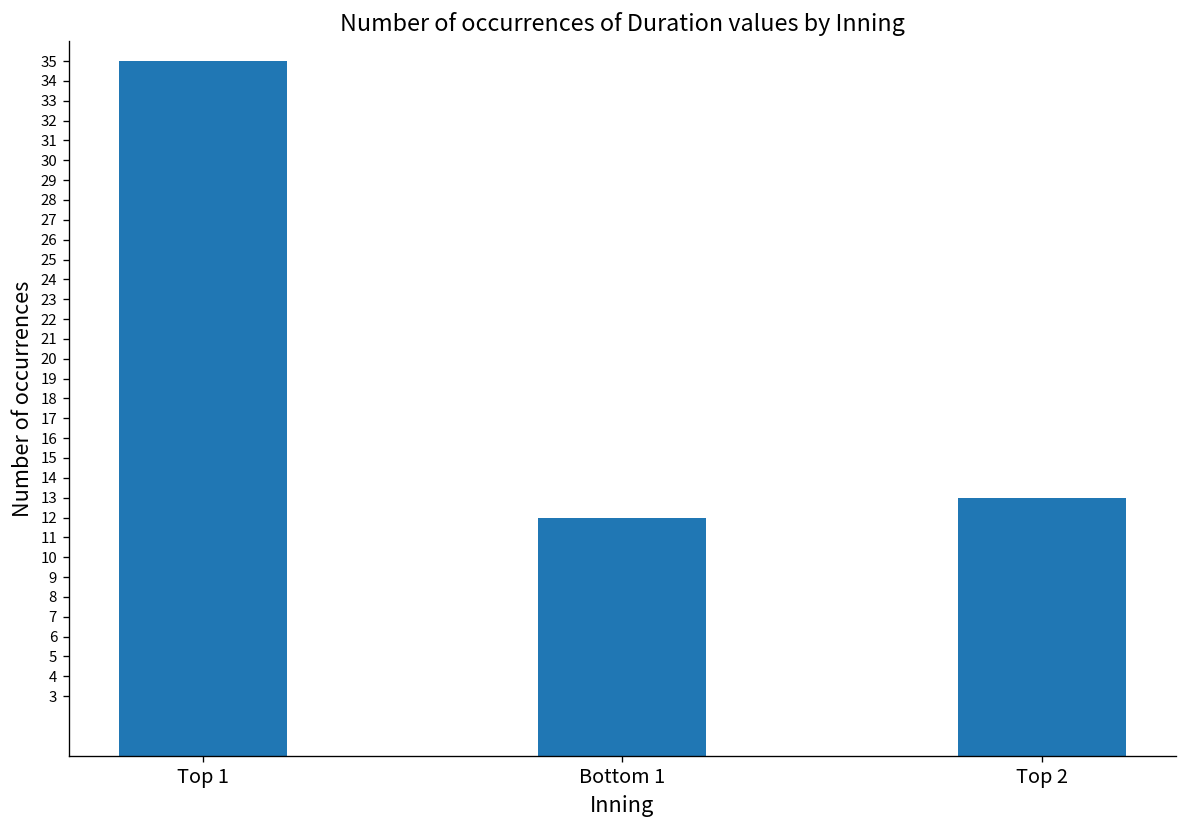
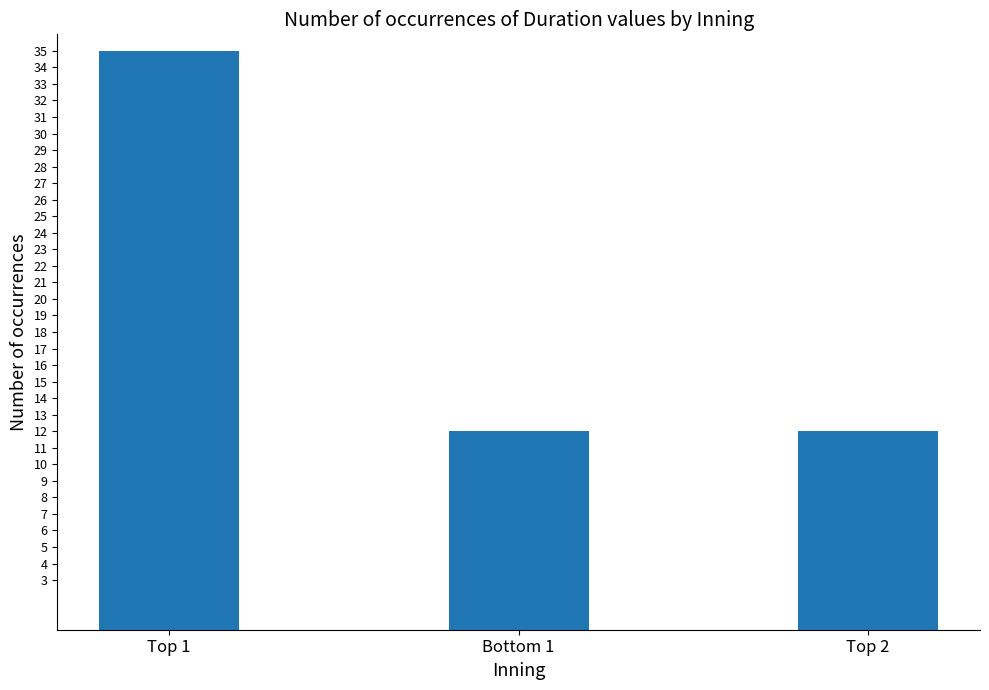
Top 2: 13 -> 12
